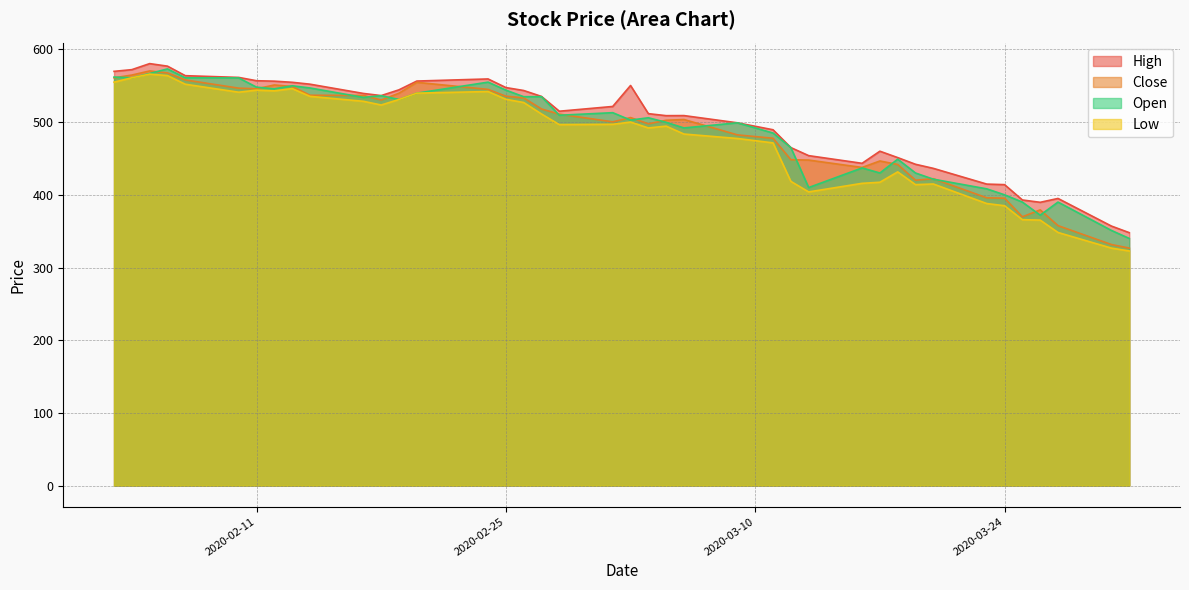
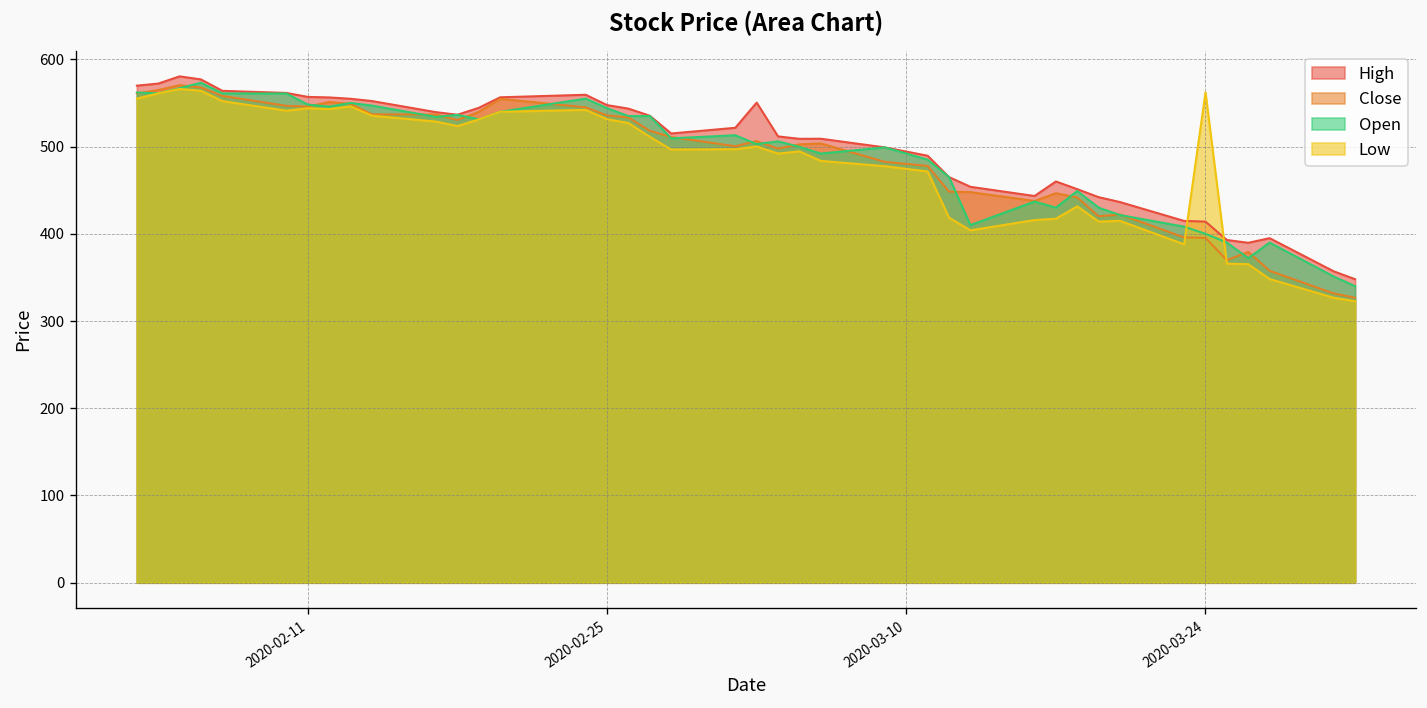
Low, 2020-03-24: 390 -> 560
